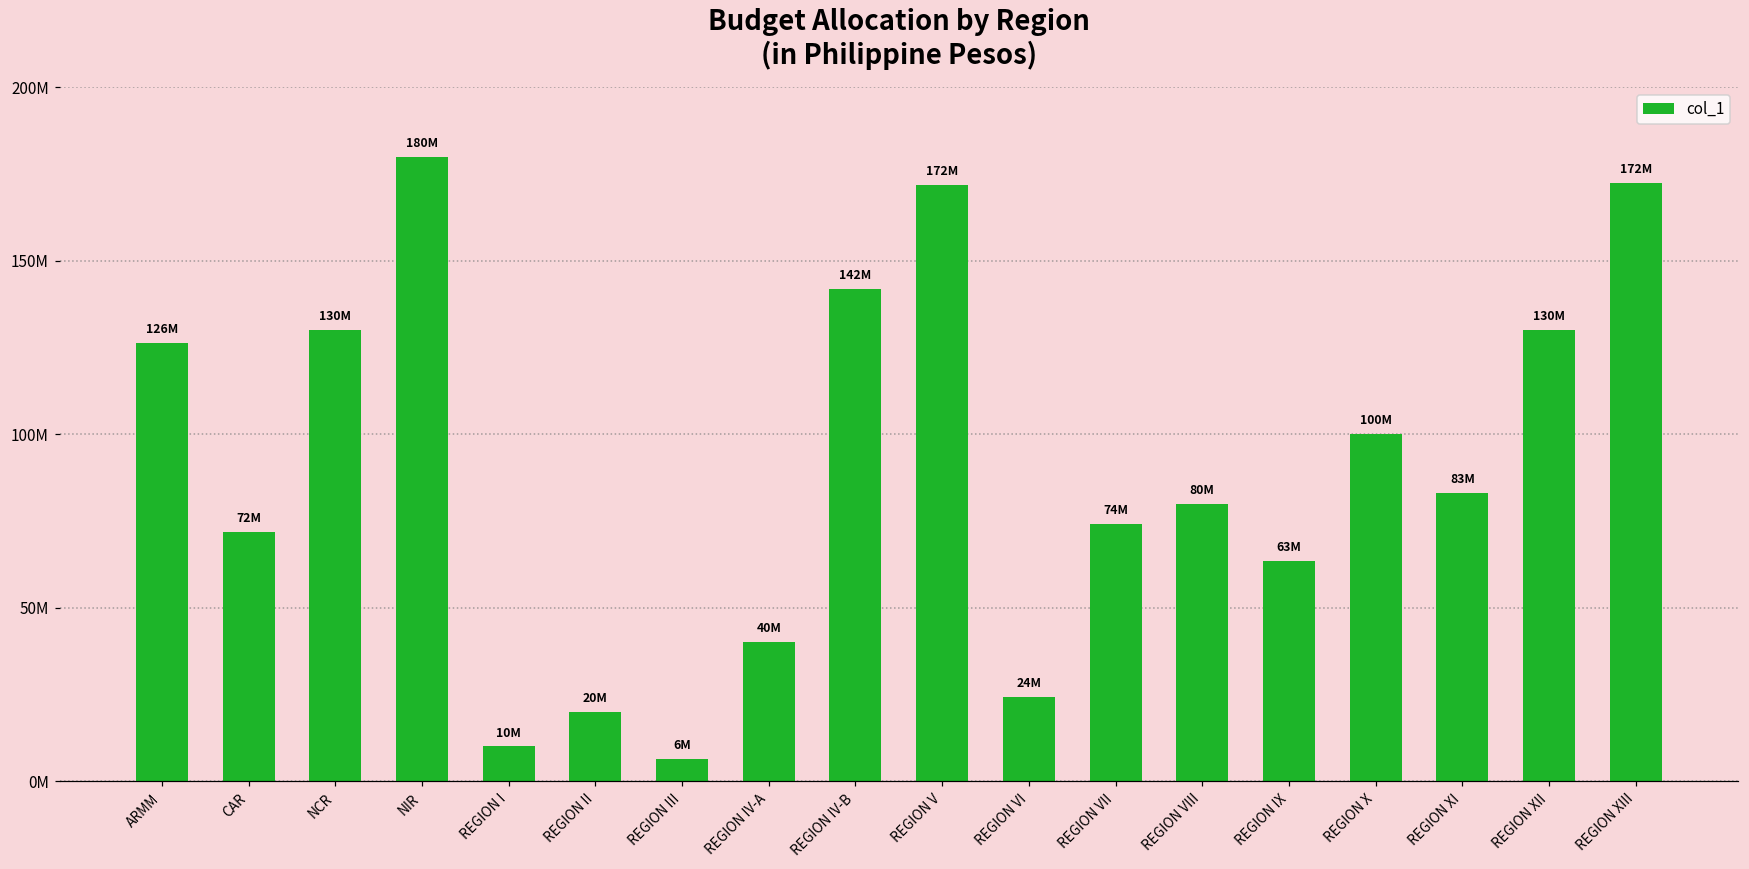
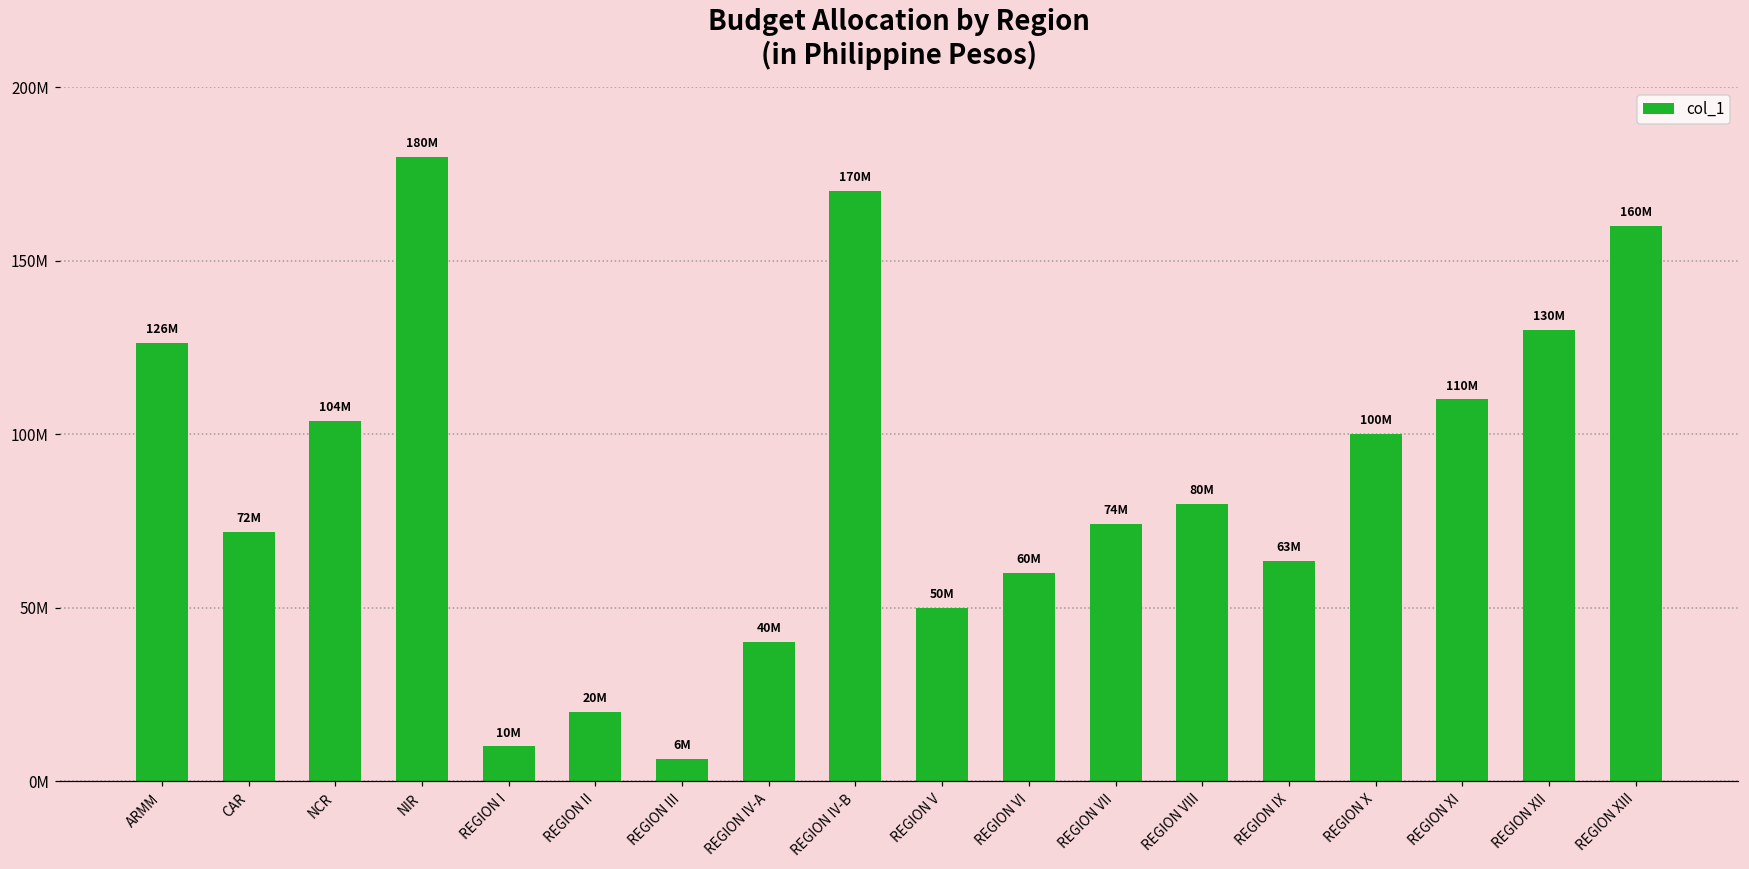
NCR: 130M -> 104M
REGION IV-B: 142M -> 170M
REGION V: 172M -> 50M
REGION VI: 24M -> 60M
REGION XI: 83M -> 110M
REGION XIII: 172M -> 160M
